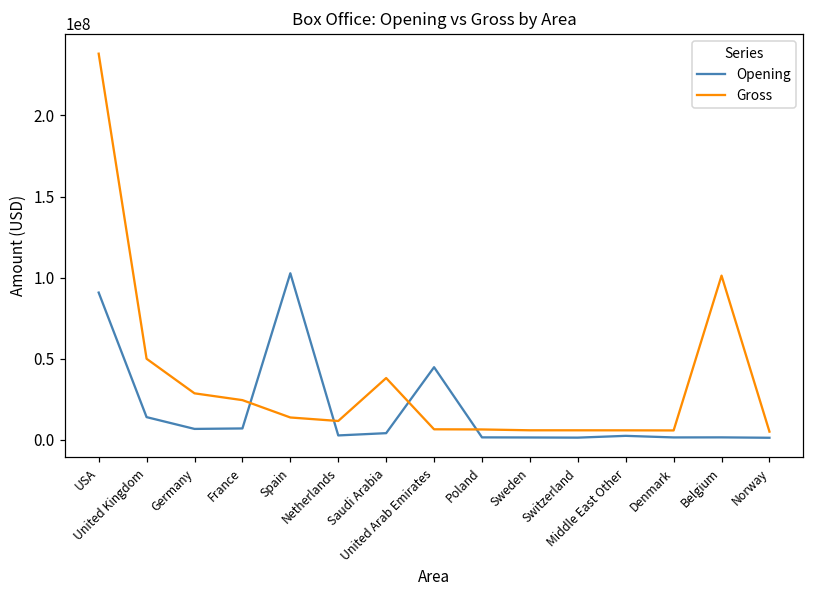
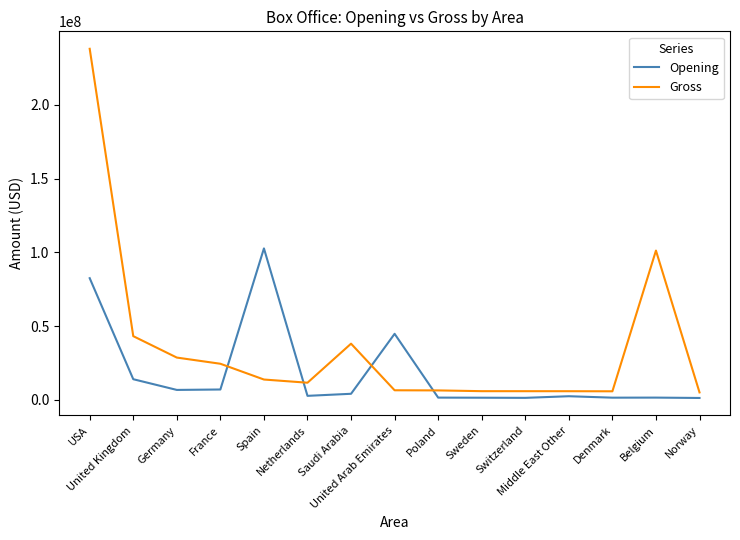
Opening, USA: 91000000 -> 82000000
Gross, United Kingdom: 50000000 -> 43000000
